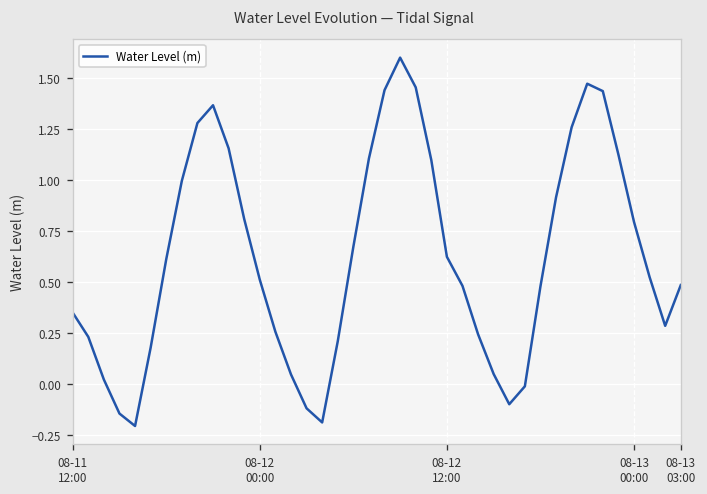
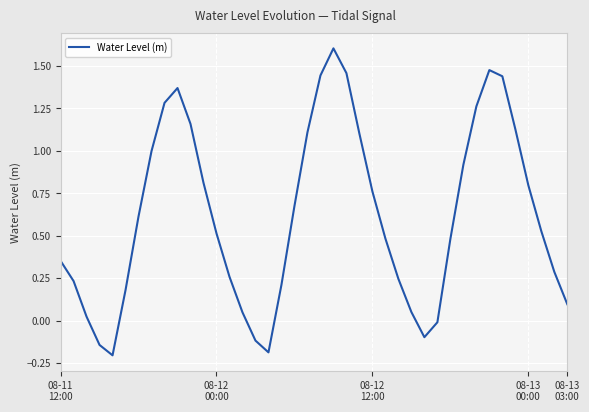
08-12 12:00: 0.63 -> 0.76
08-13 03:00: 0.49 -> 0.10
